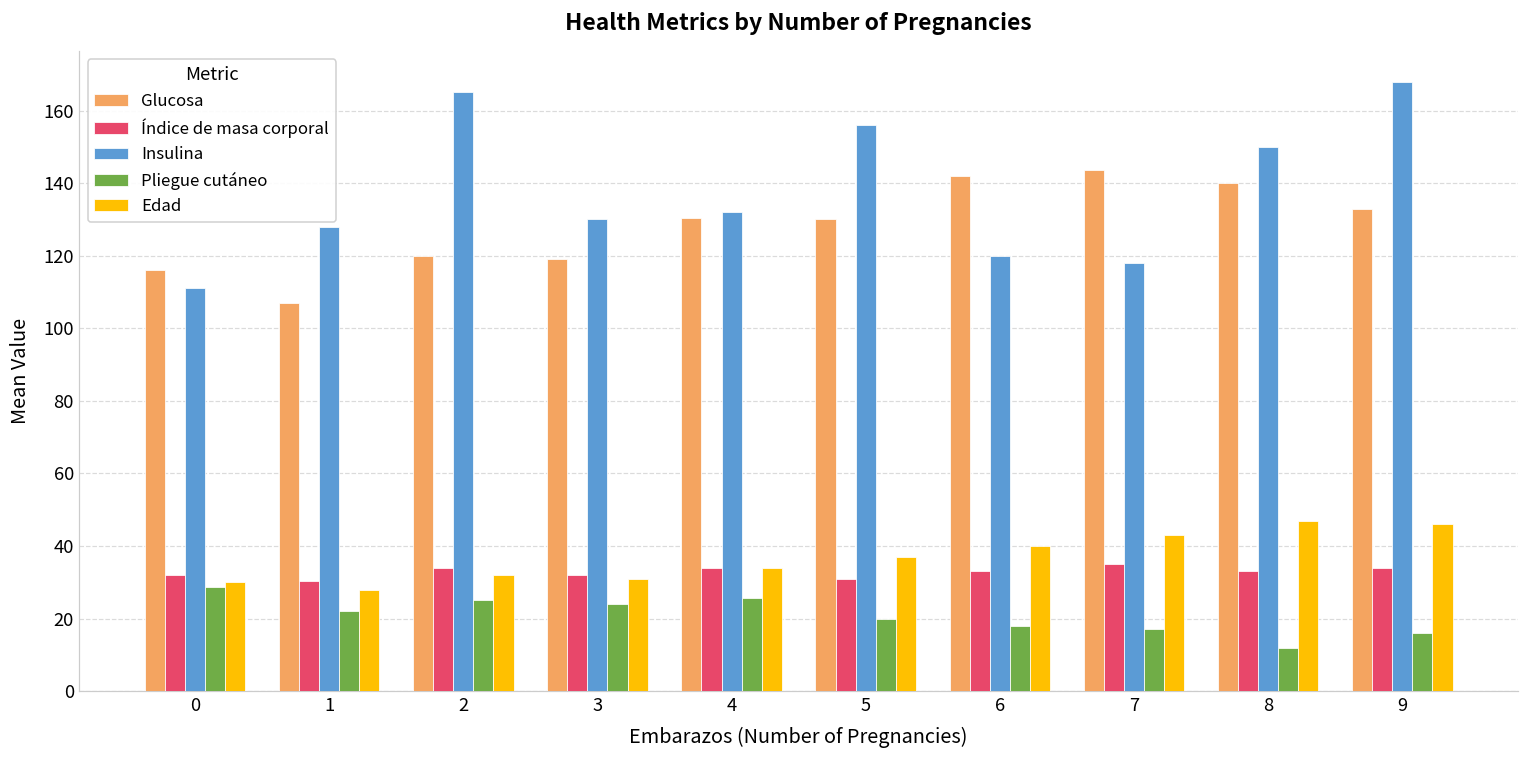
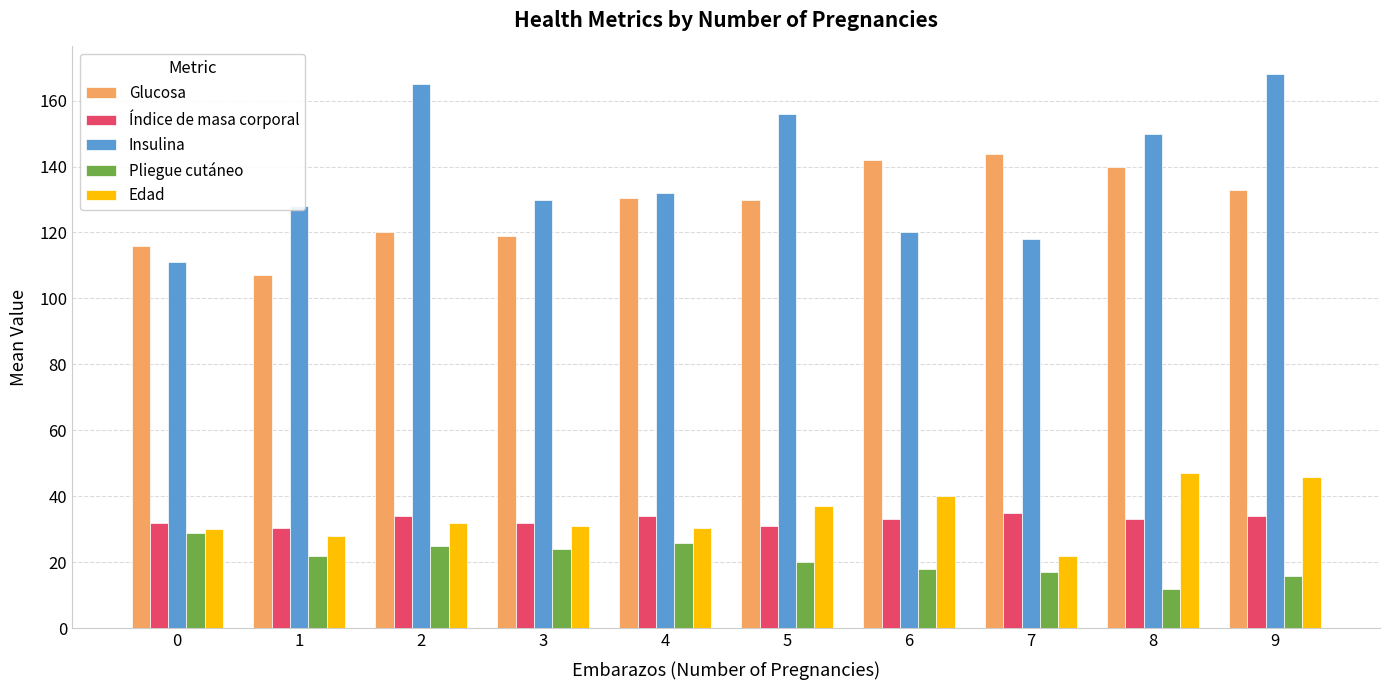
Edad, 4: 34 -> 30
Edad, 7: 43 -> 22
